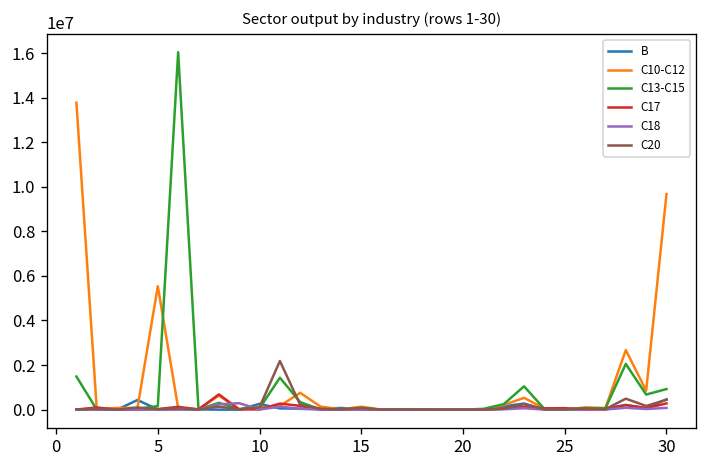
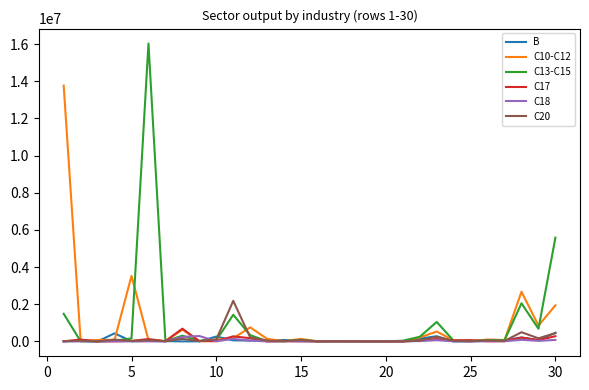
C10-C12, 5: 5500000 -> 3500000
C10-C12, 30: 9700000 -> 1900000
C13-C15, 30: 900000 -> 5600000
